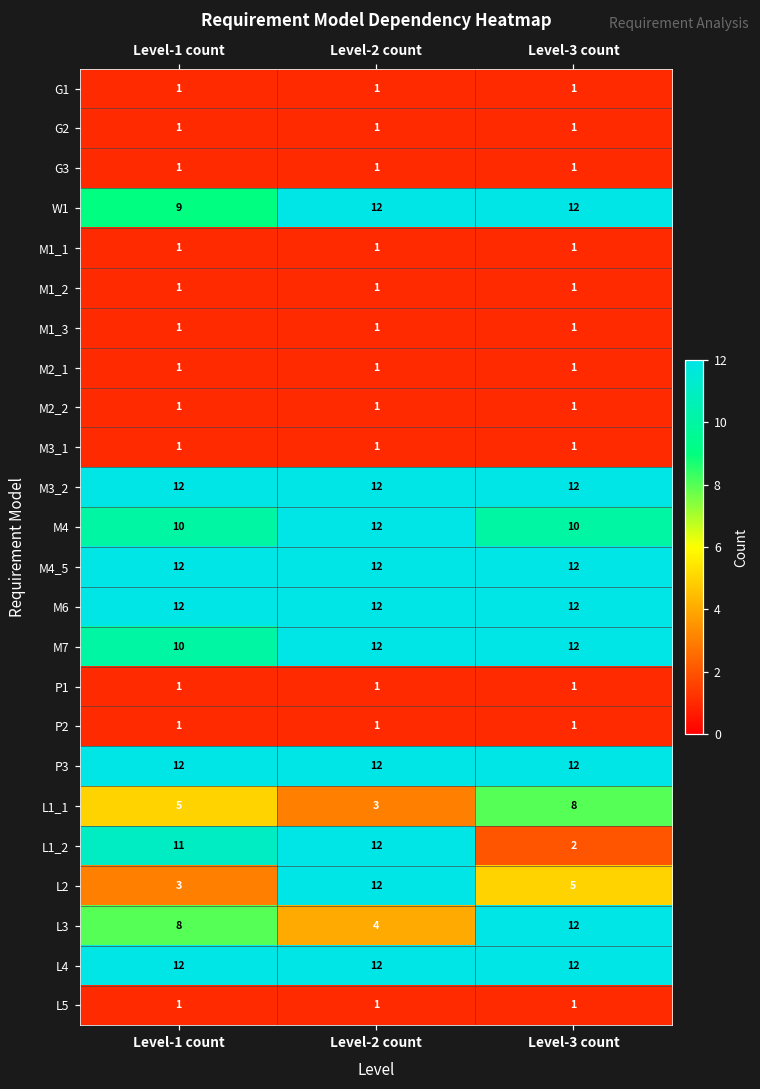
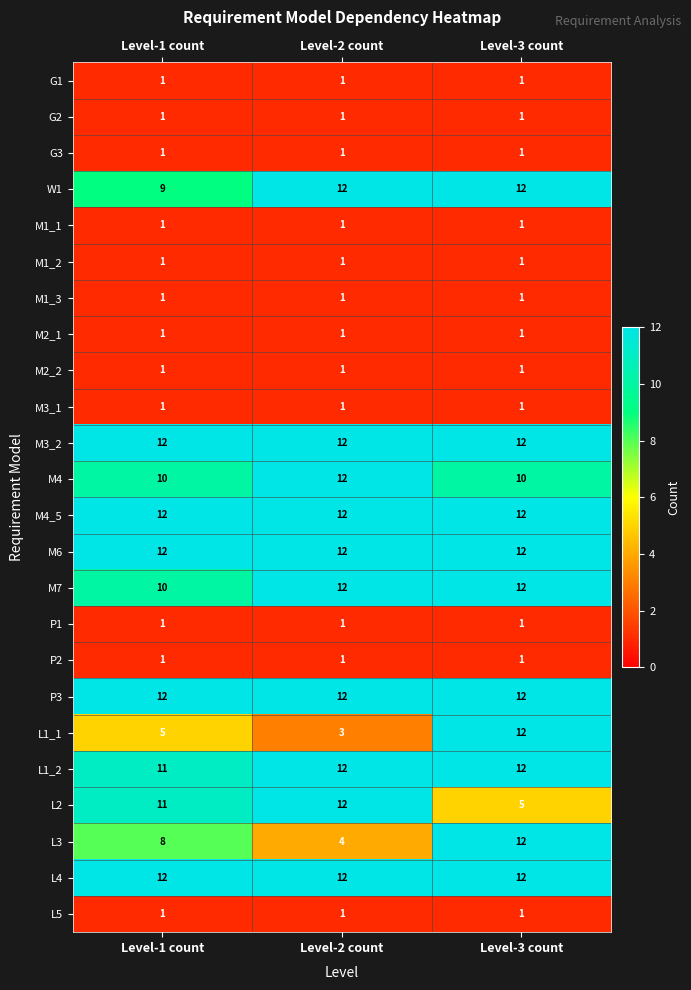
L1_1, Level-3 count: 8 -> 12
L1_2, Level-3 count: 2 -> 12
L2, Level-1 count: 3 -> 11
